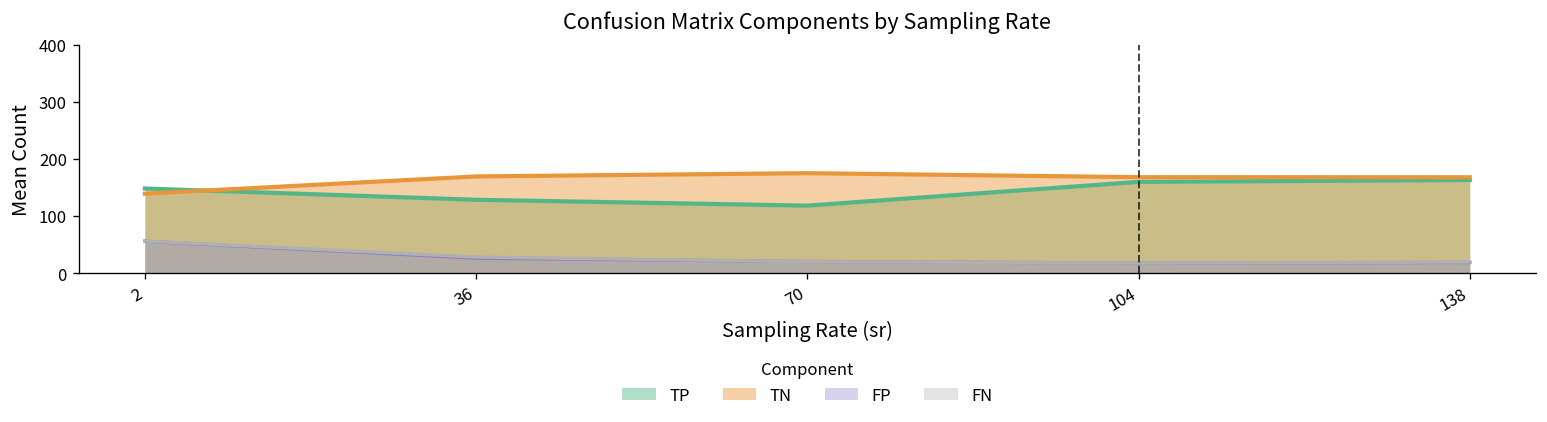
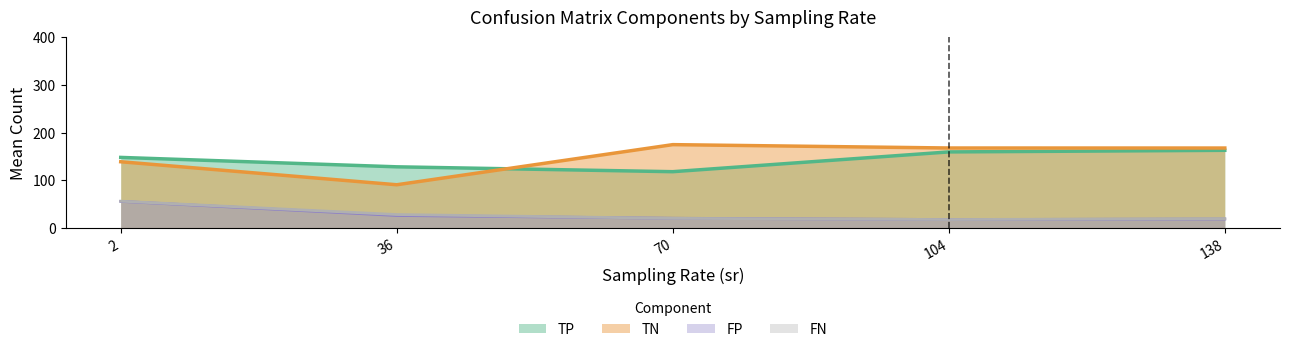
TN, 36: 170 -> 90
